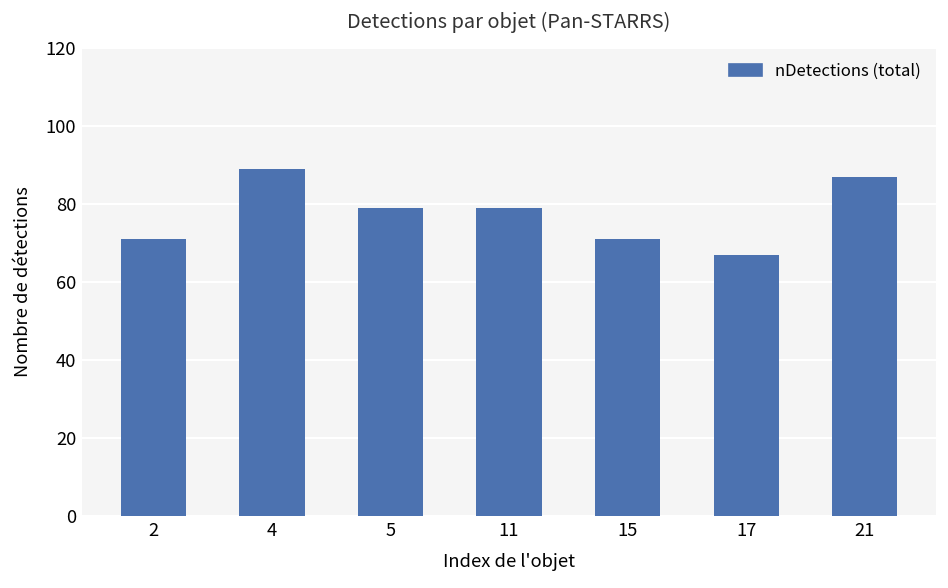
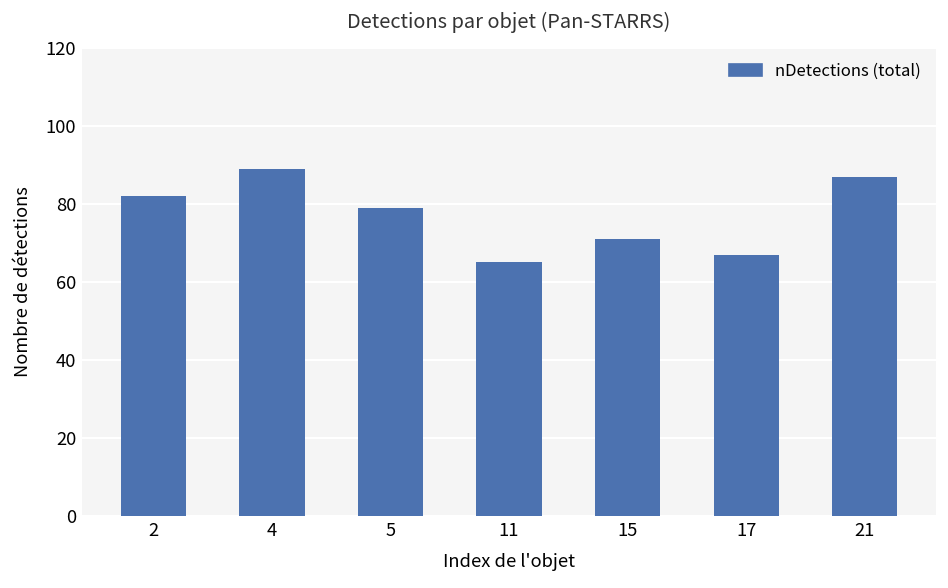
2: 71 -> 82
11: 79 -> 65
